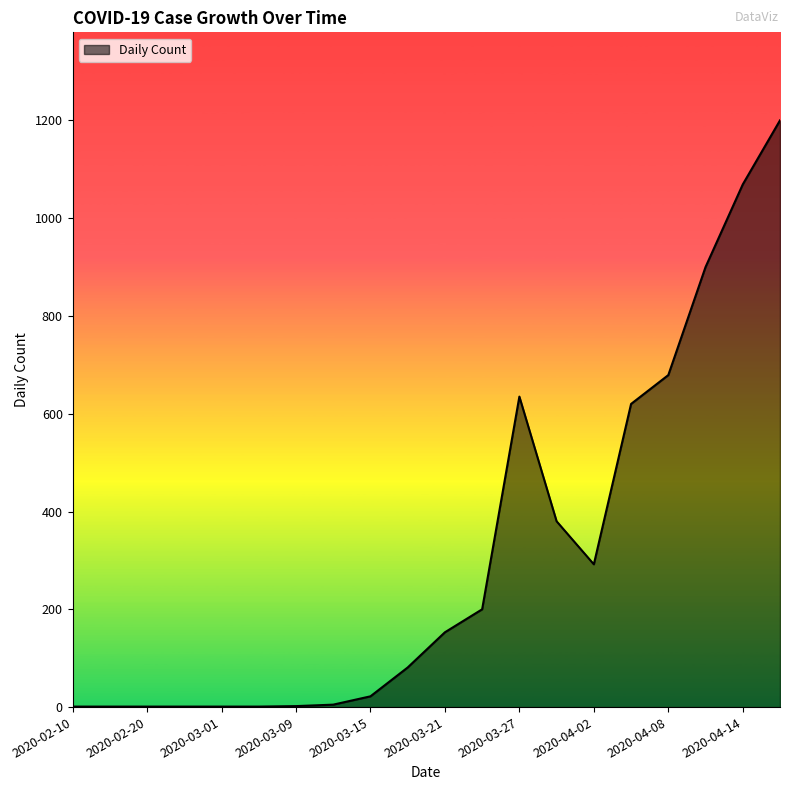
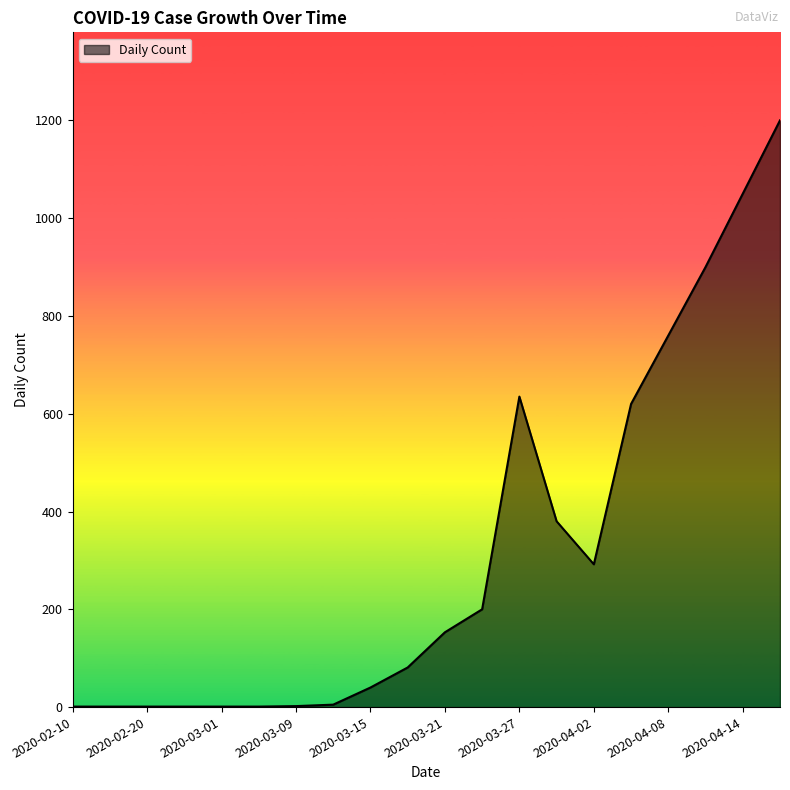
2020-03-15: 20 -> 40
2020-04-08: 680 -> 760
2020-04-14: 1070 -> 1050
